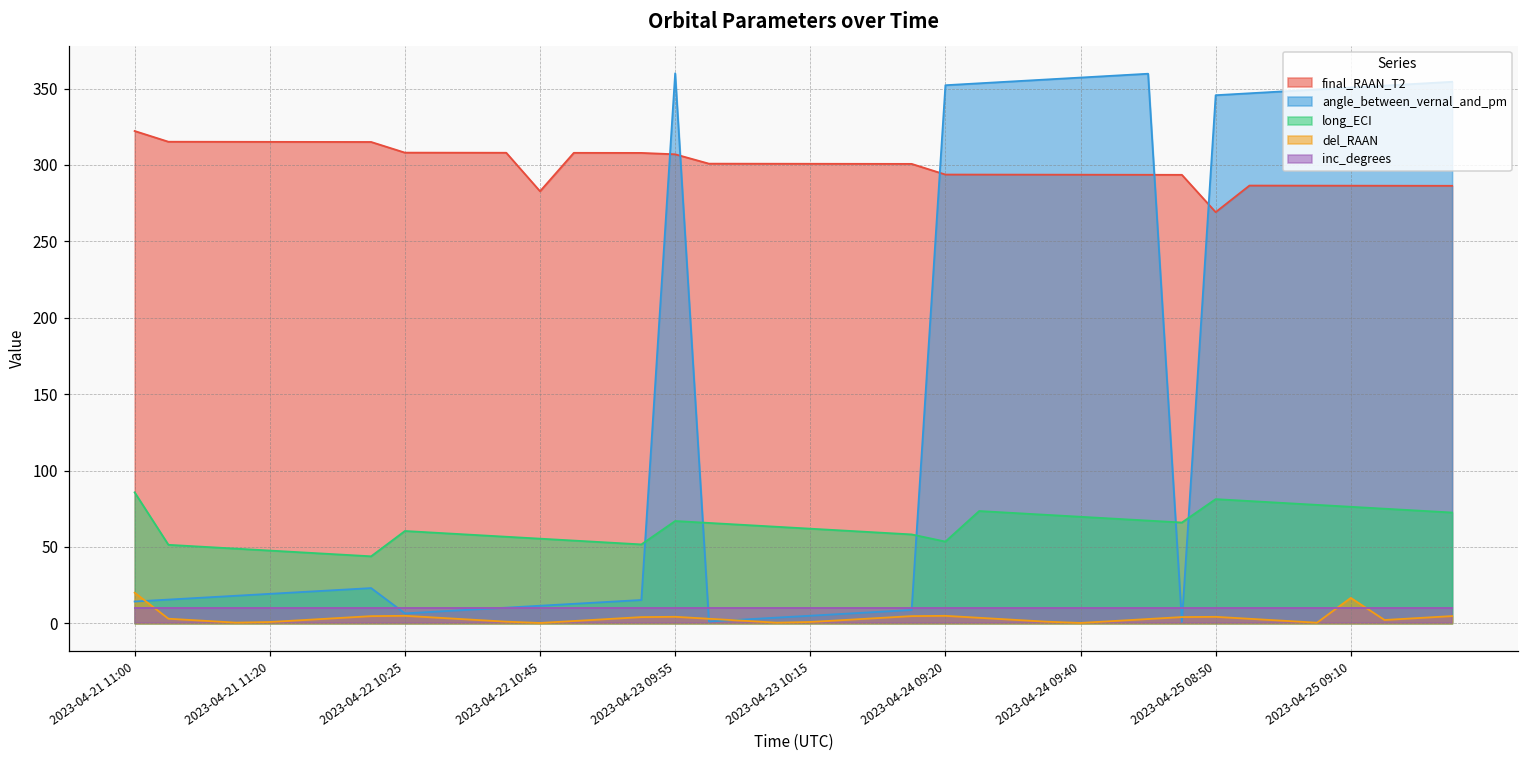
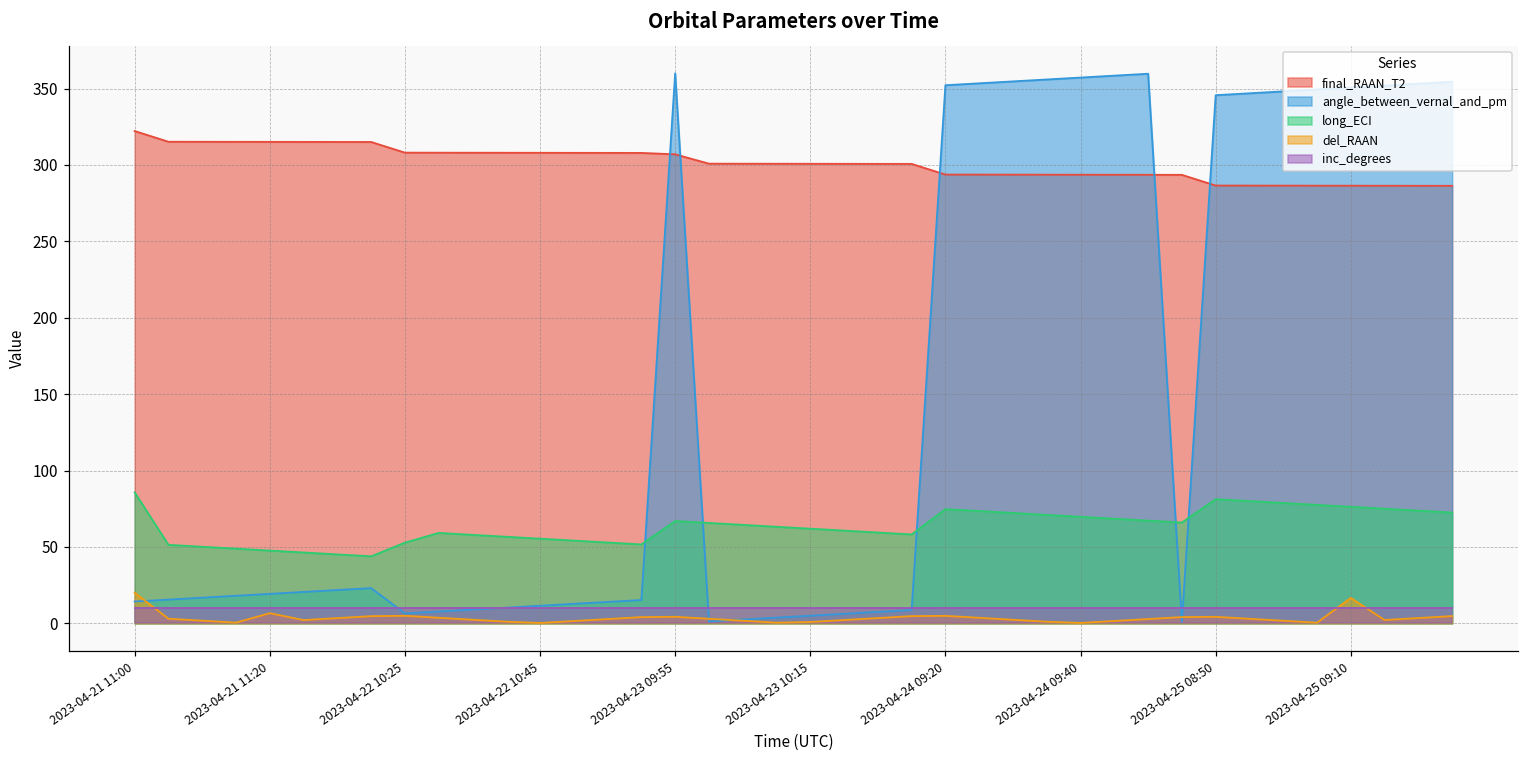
del_RAAN, 2023-04-21 11:20: 1 -> 7
long_ECI, 2023-04-22 10:25: 60 -> 53
final_RAAN_T2, 2023-04-22 10:45: 283 -> 308
long_ECI, 2023-04-24 09:20: 53 -> 75
final_RAAN_T2, 2023-04-25 08:50: 269 -> 286
